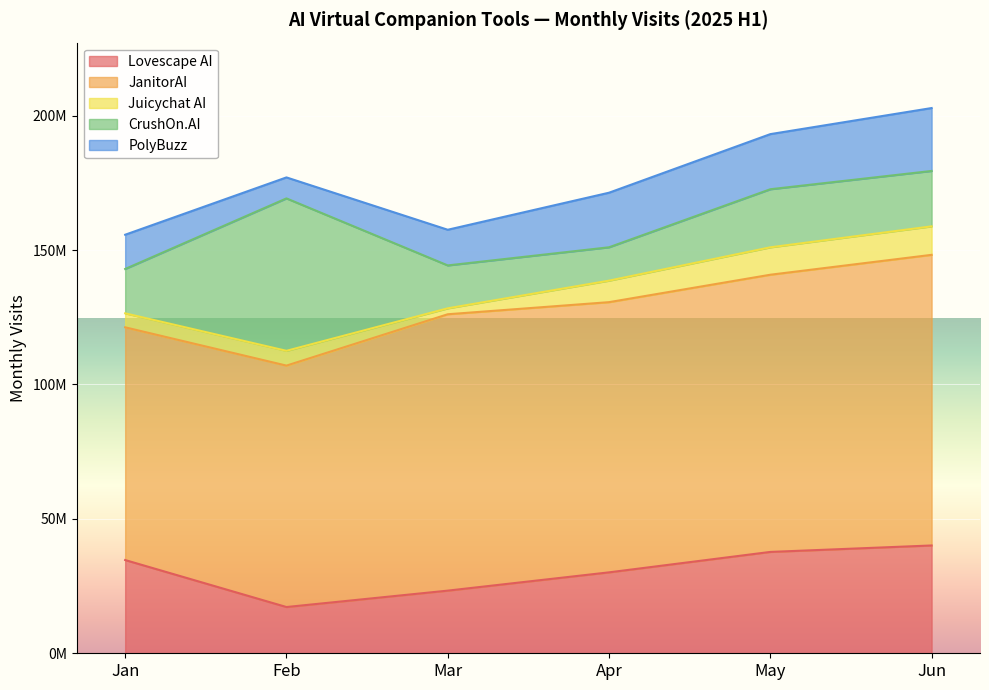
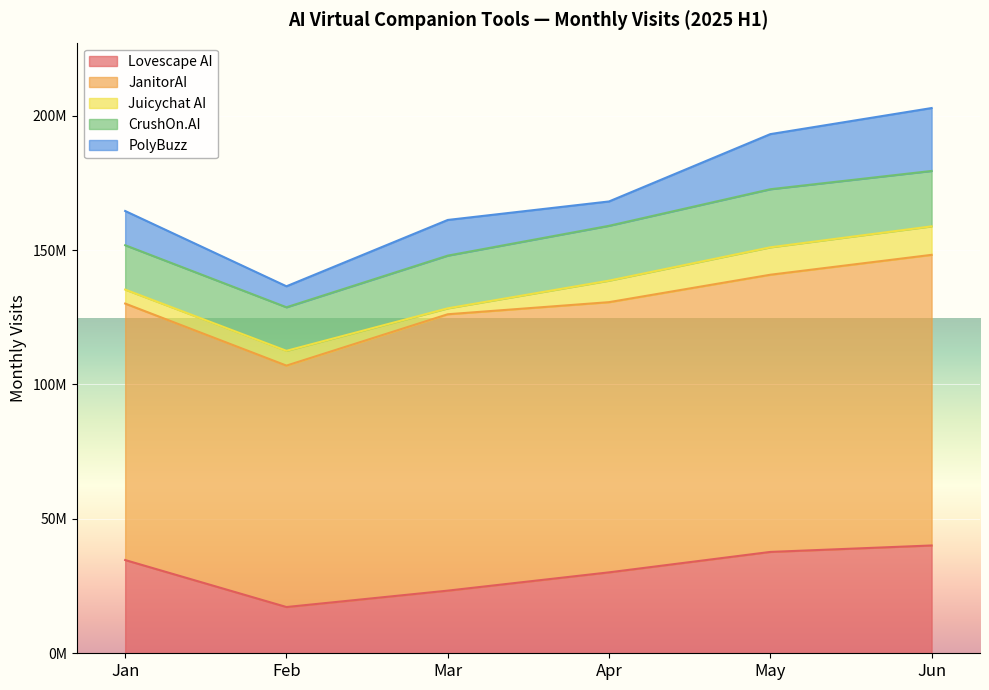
JanitorAI, Jan: 87000000 -> 95000000
CrushOn.AI, Feb: 57000000 -> 16000000
CrushOn.AI, Mar: 16000000 -> 20000000
CrushOn.AI, Apr: 12000000 -> 20000000
PolyBuzz, Apr: 20000000 -> 9000000
